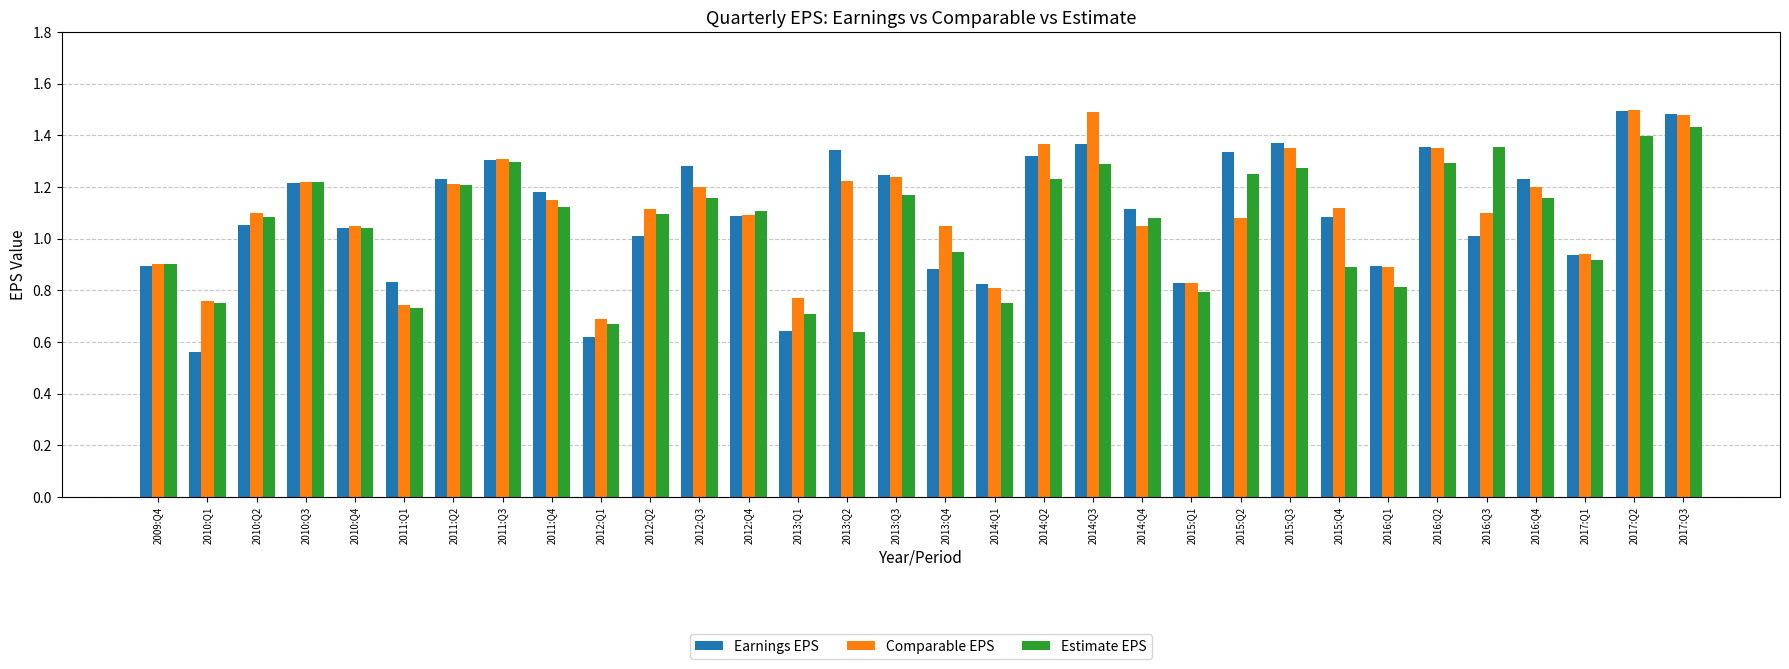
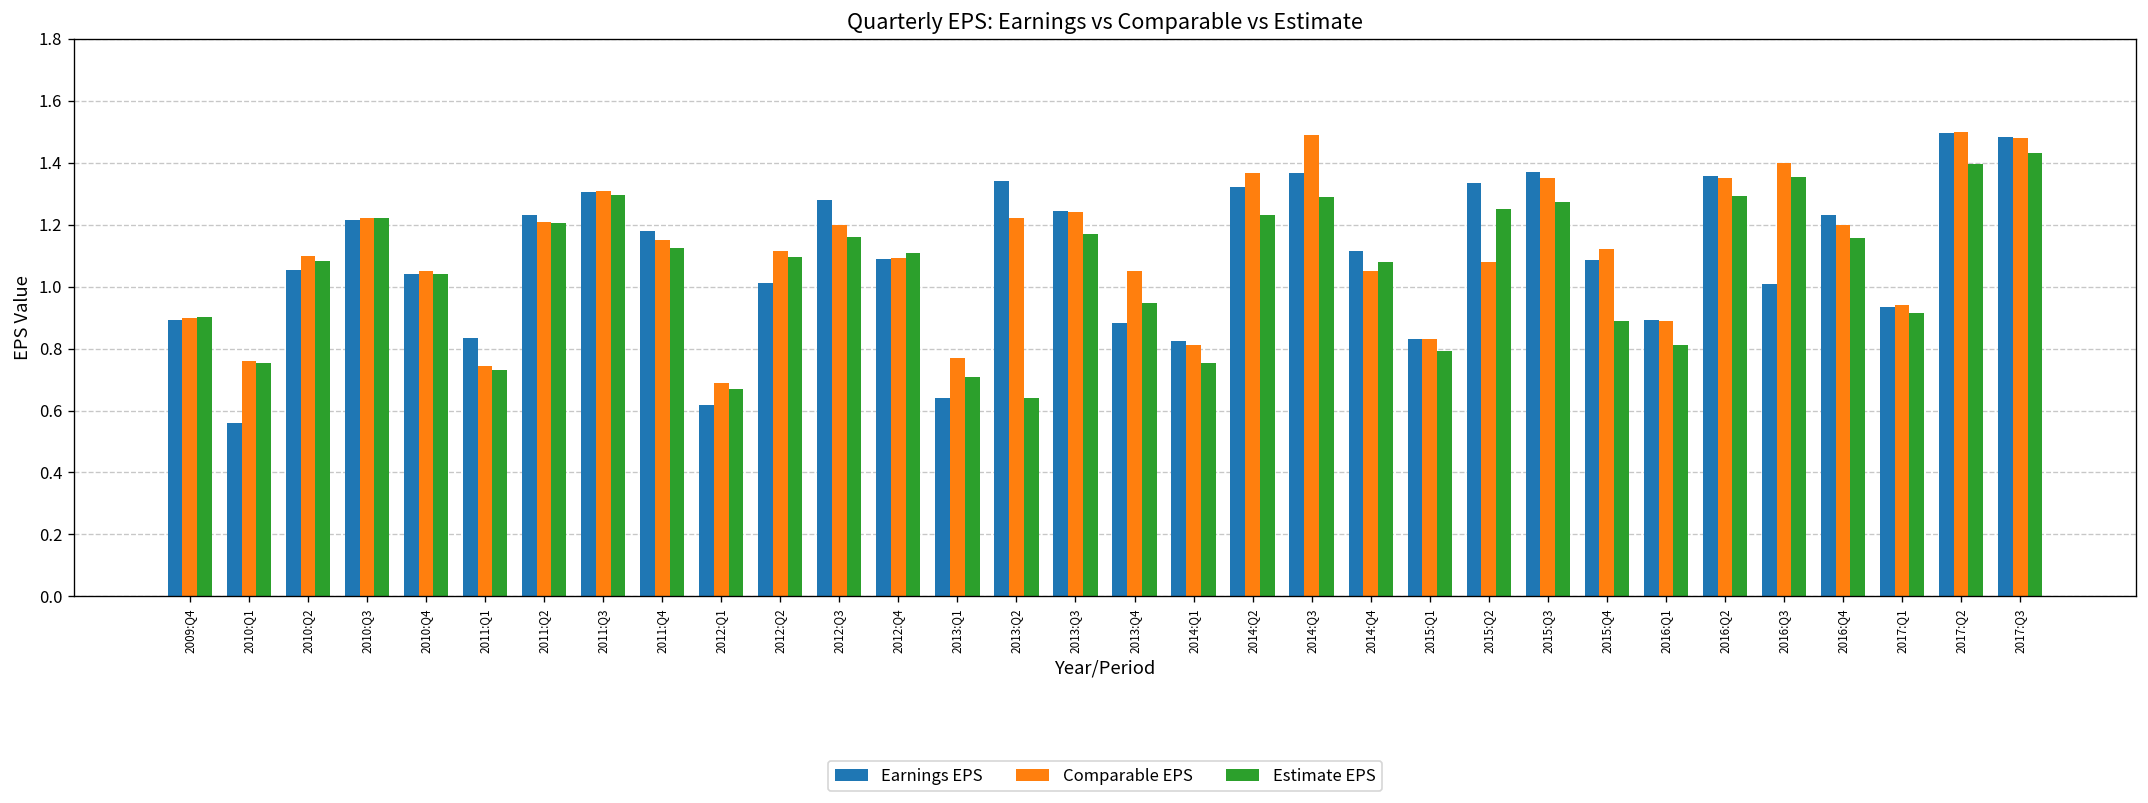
Comparable EPS, 2016:Q3: 1.1 -> 1.4
